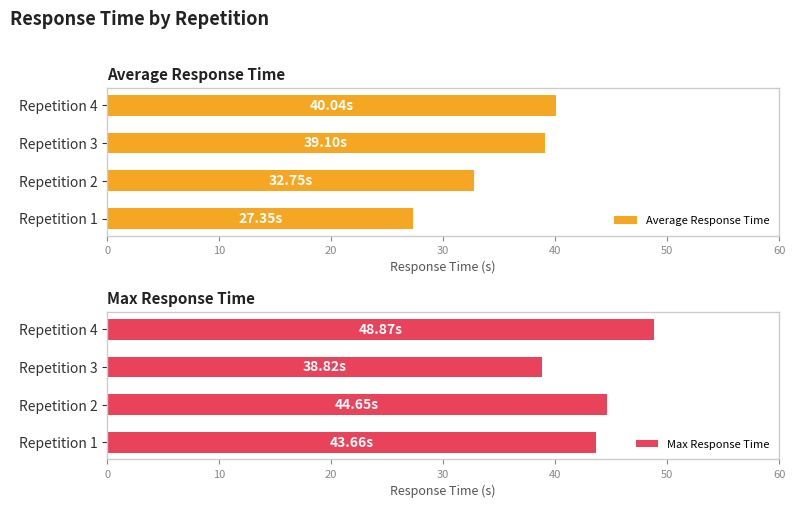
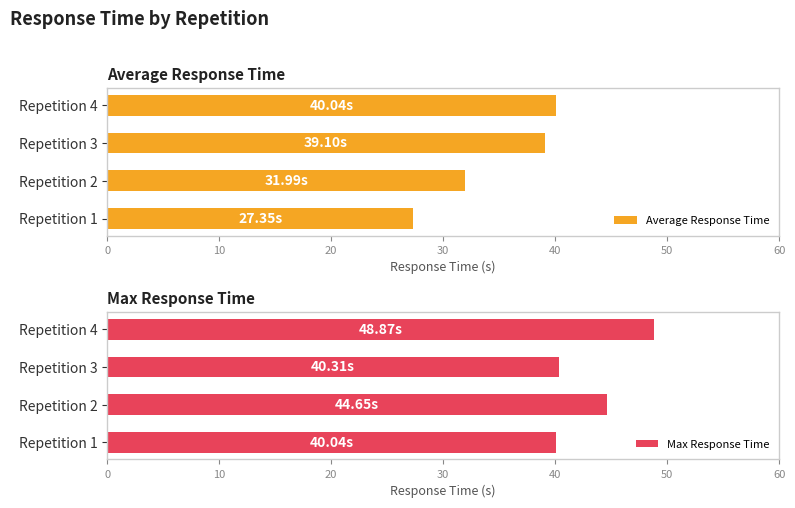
Average Response Time, Repetition 2: 32.75s -> 31.99s
Max Response Time, Repetition 3: 38.82s -> 40.31s
Max Response Time, Repetition 1: 43.66s -> 40.04s
